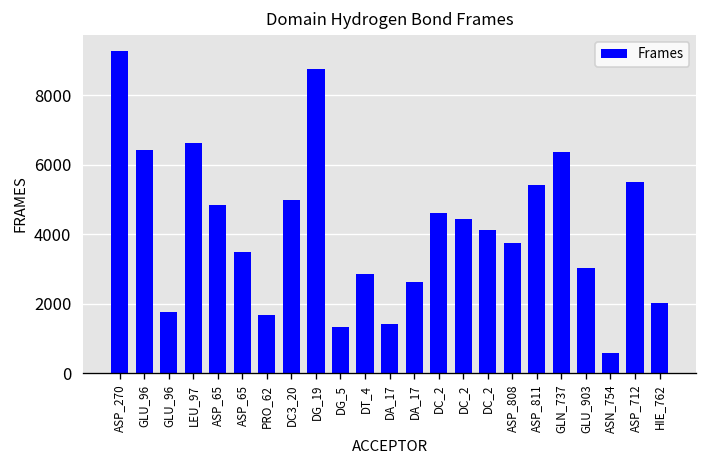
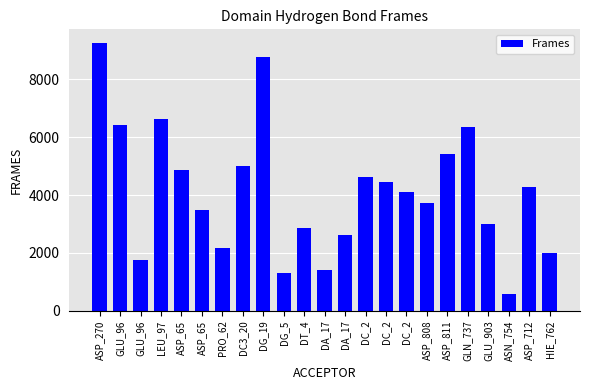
PRO_62: 1700 -> 2200
ASP_712: 5500 -> 4300
